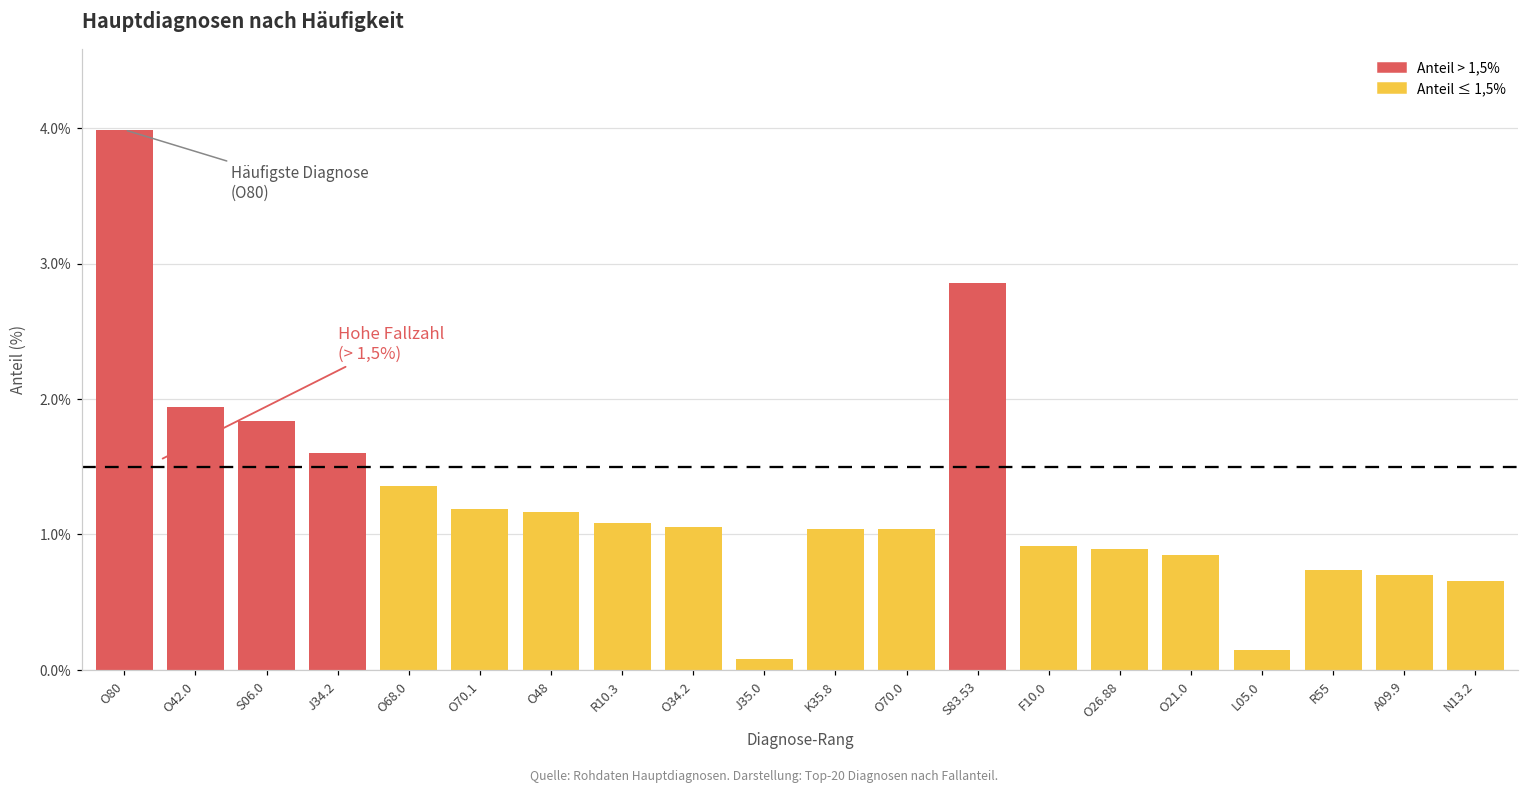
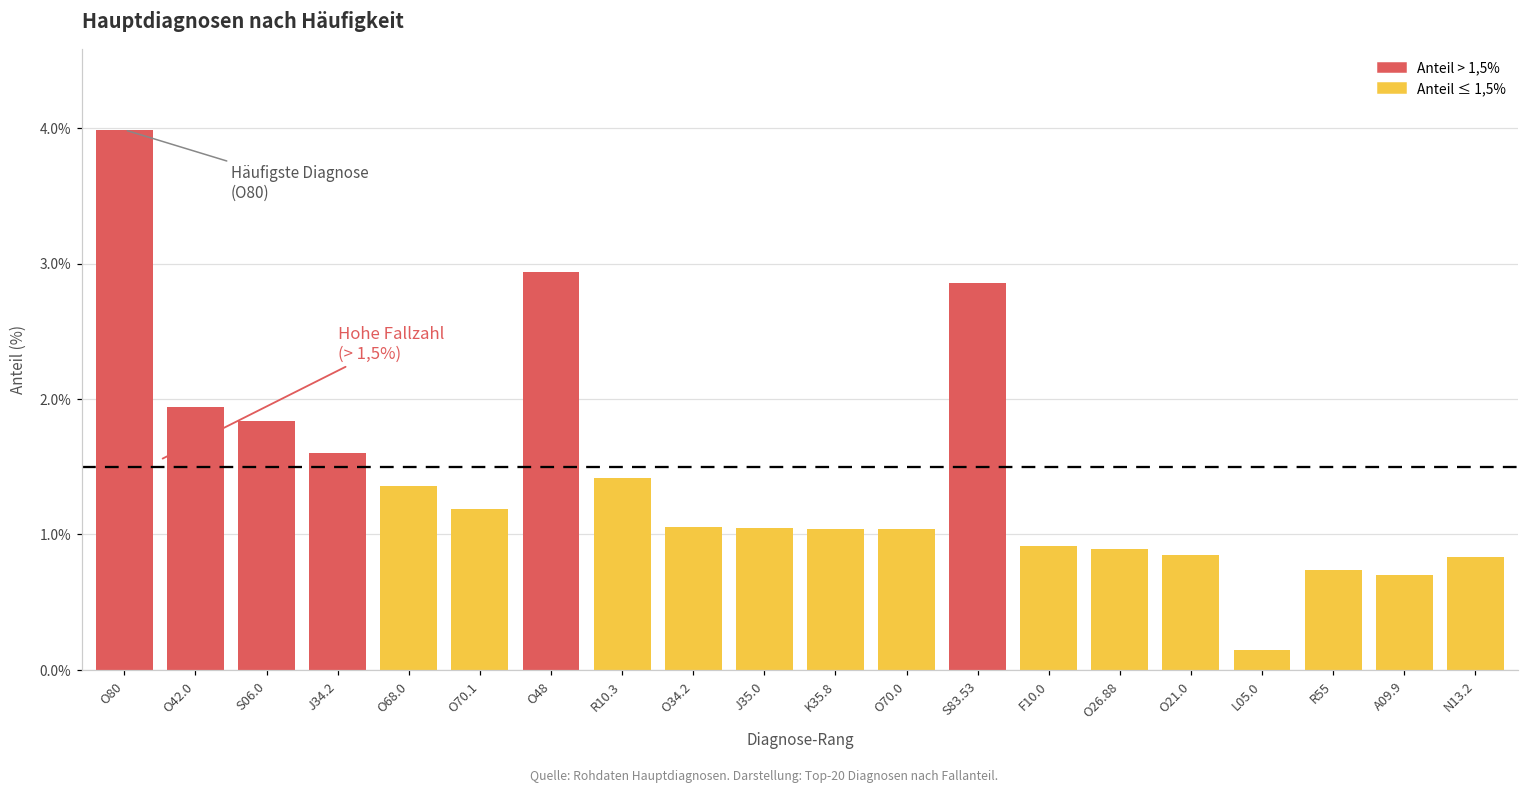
O48: 1.17% -> 2.93%
R10.3: 1.08% -> 1.42%
J35.0: 0.08% -> 1.05%
N13.2: 0.66% -> 0.84%
